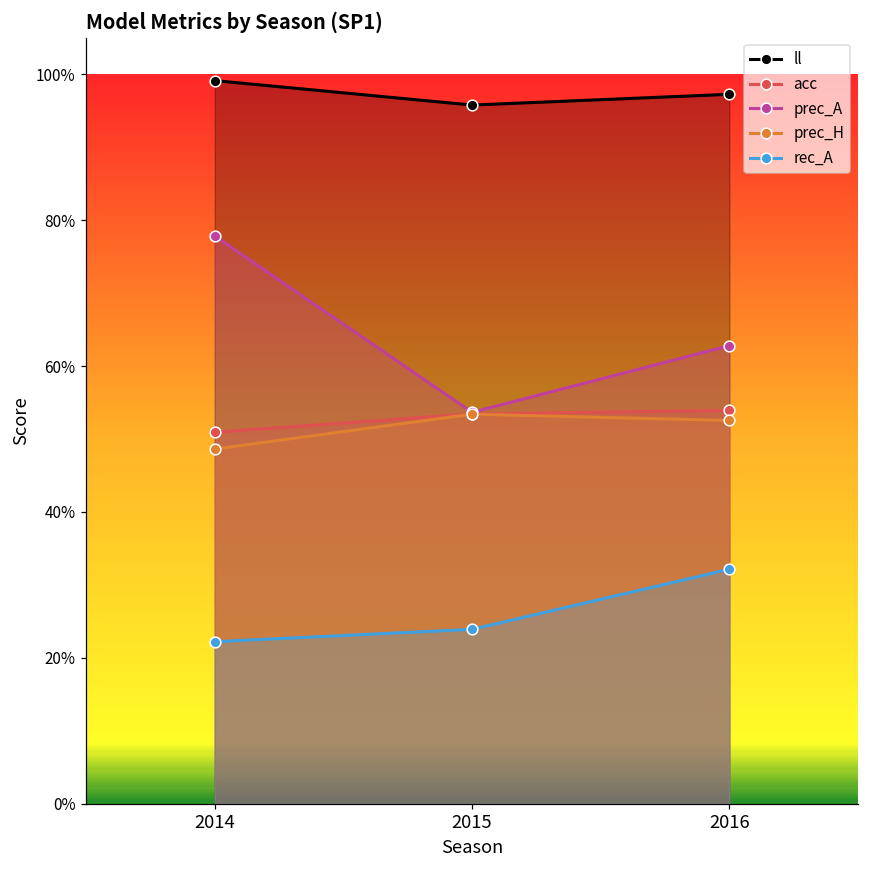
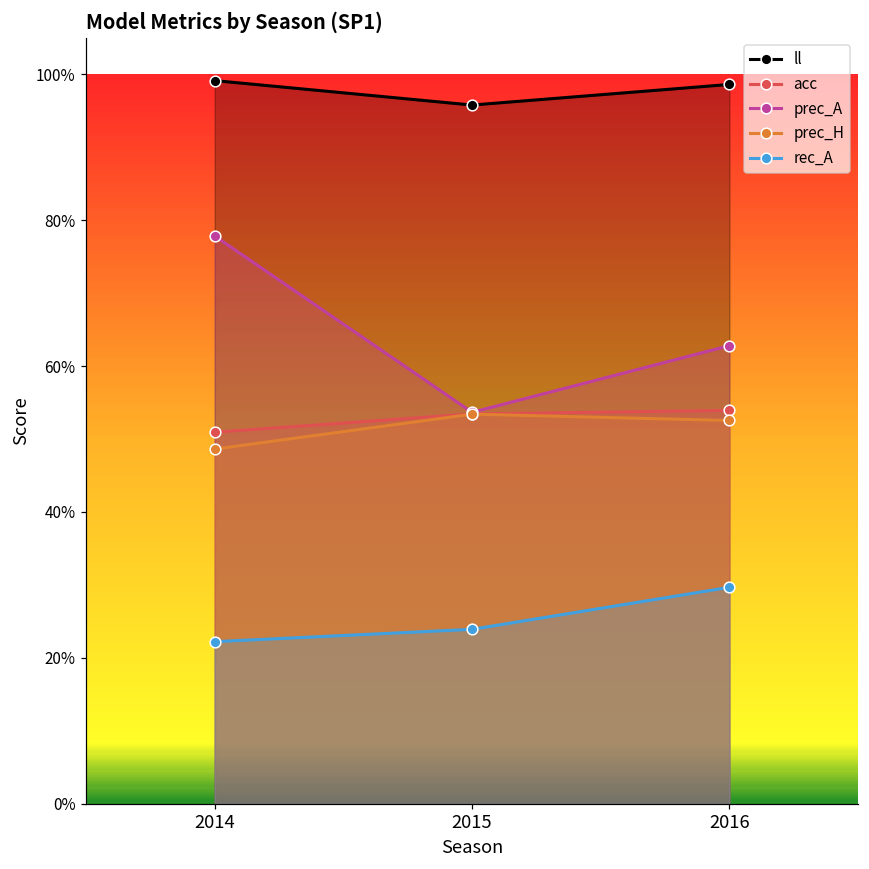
ll, 2016: 97% -> 99%
rec_A, 2016: 32% -> 30%
